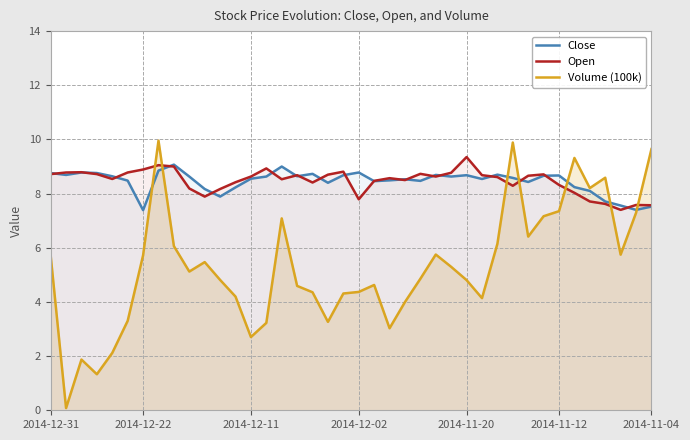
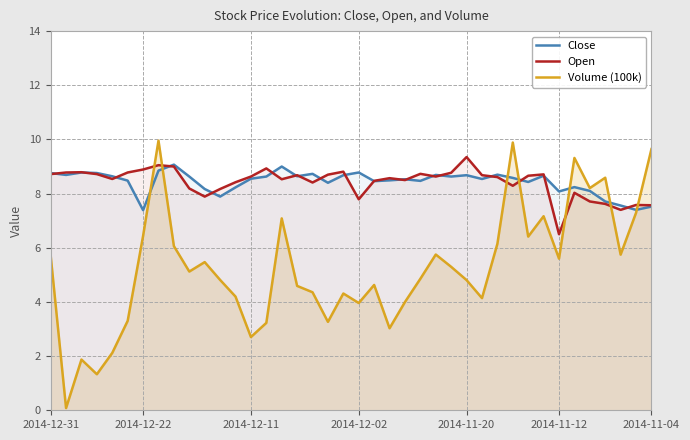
Volume (100k), 2014-12-22: 5.7 -> 6.4
Volume (100k), 2014-12-02: 4.4 -> 4.0
Close, 2014-11-12: 8.7 -> 8.1
Open, 2014-11-12: 8.3 -> 6.5
Volume (100k), 2014-11-12: 7.4 -> 5.6
